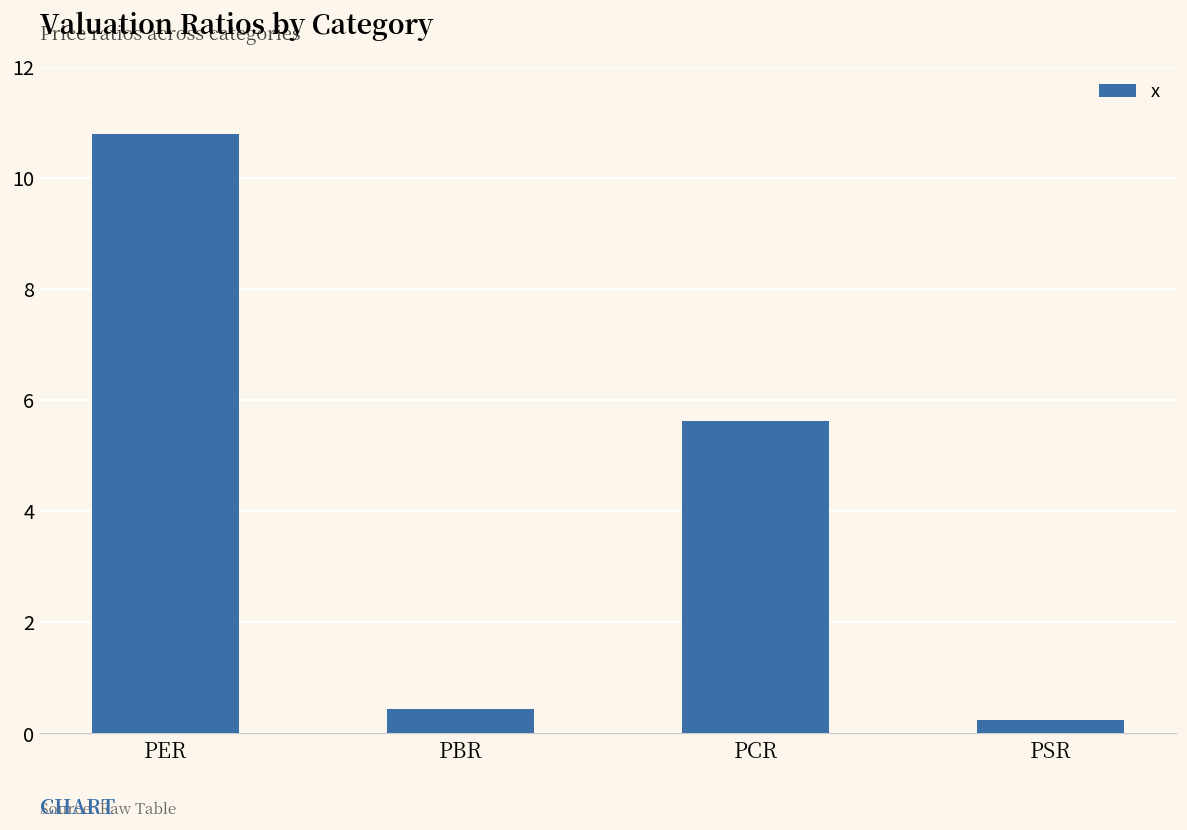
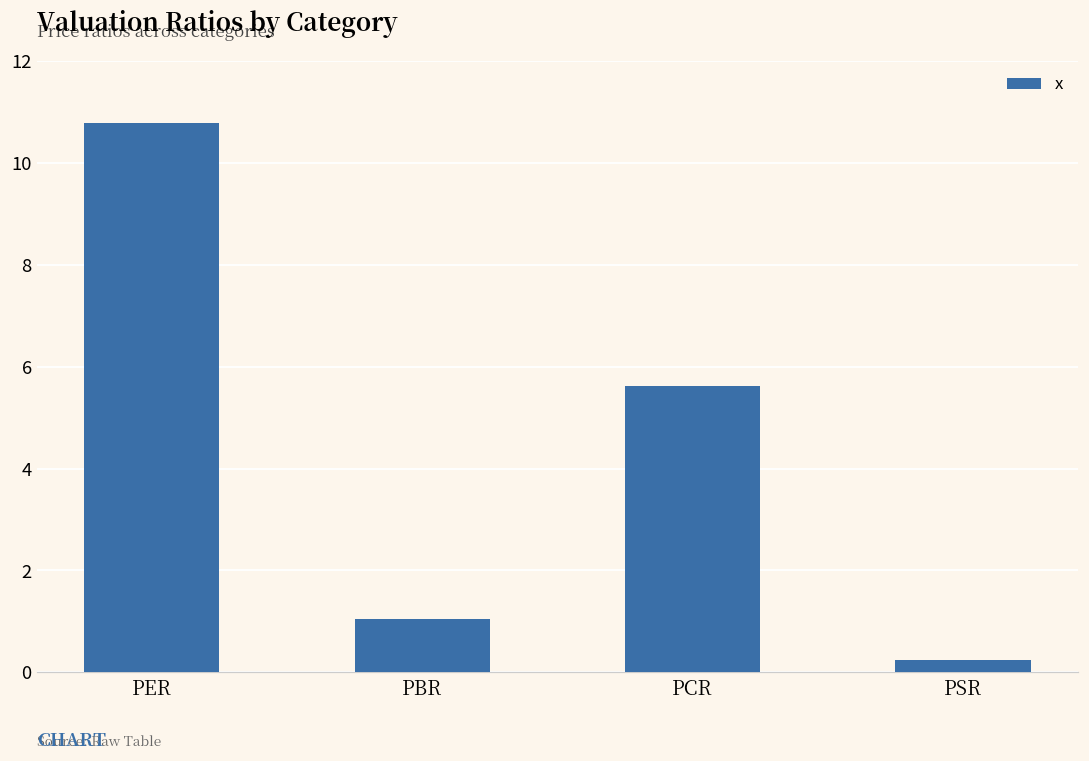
PBR: 0.4 -> 1.0
